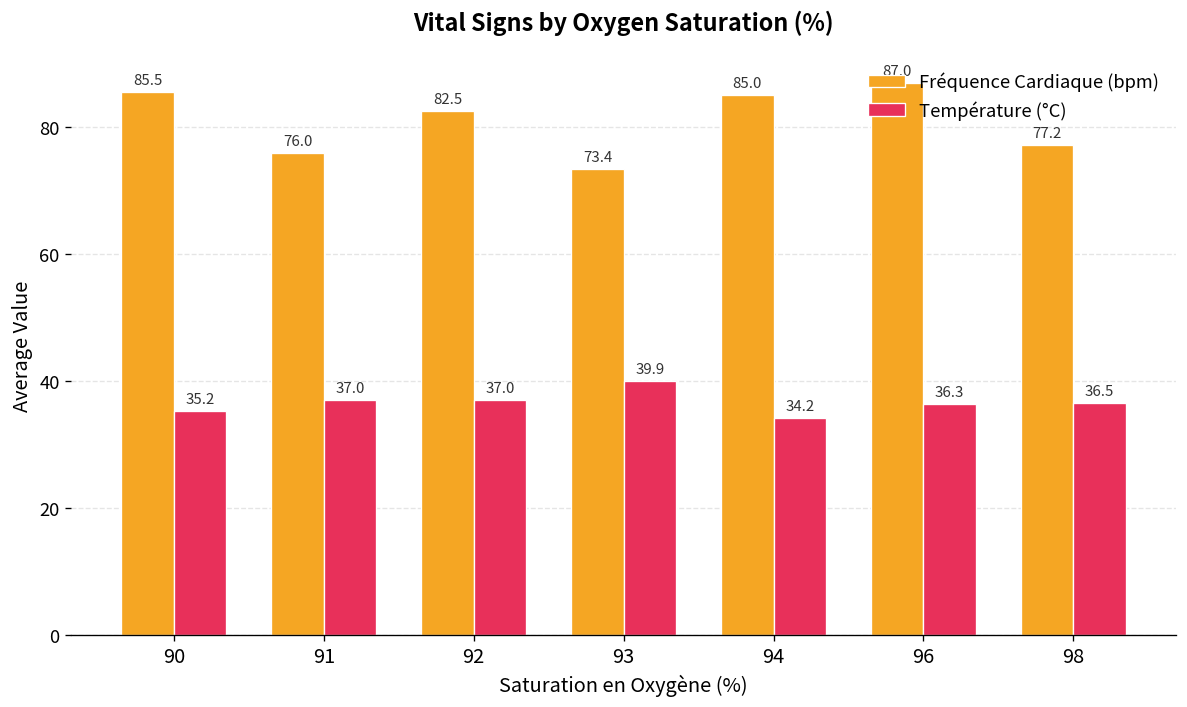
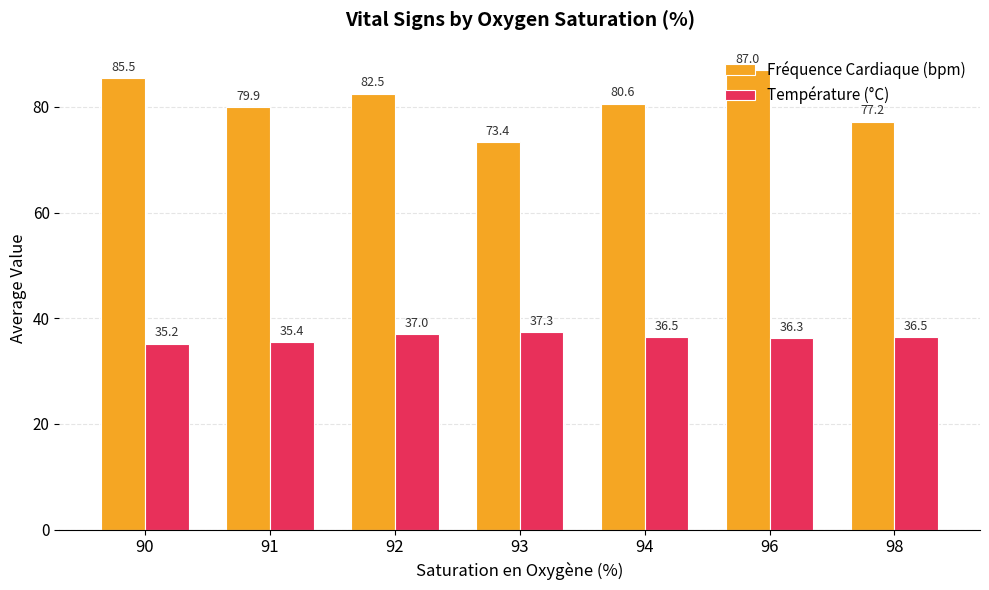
Fréquence Cardiaque (bpm), 91: 76.0 -> 79.9
Température (°C), 91: 37.0 -> 35.4
Température (°C), 93: 39.9 -> 37.3
Fréquence Cardiaque (bpm), 94: 85.0 -> 80.6
Température (°C), 94: 34.2 -> 36.5
